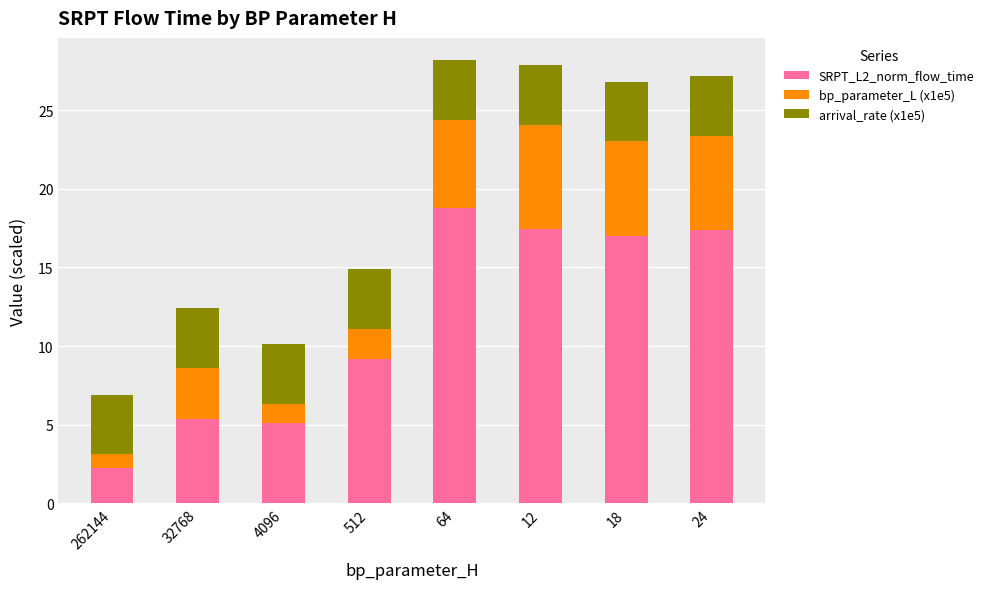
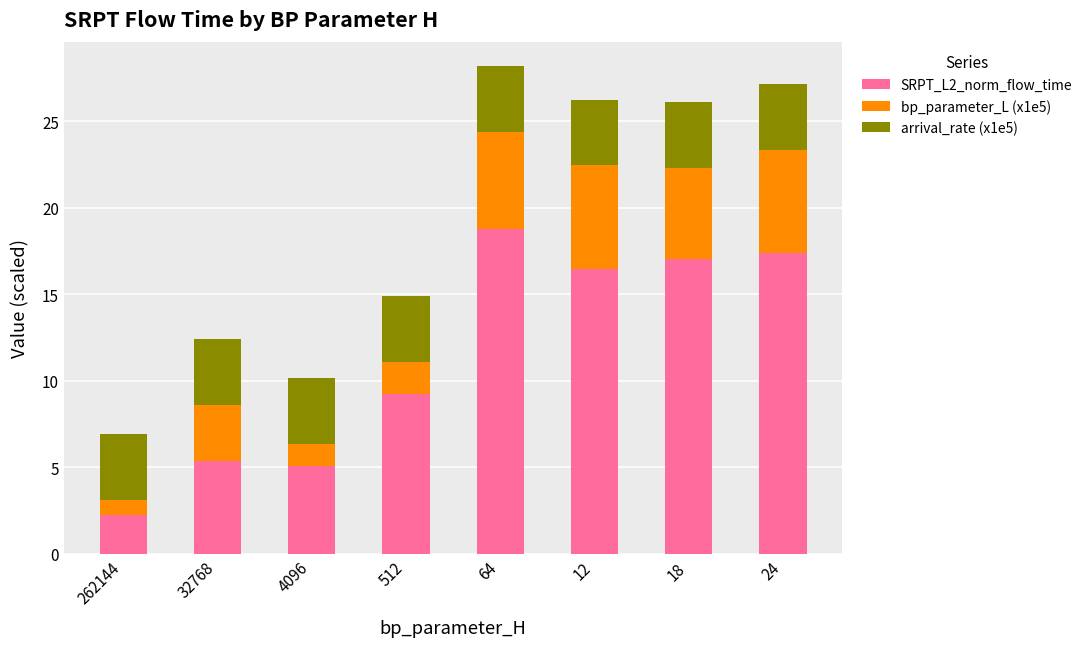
SRPT_L2_norm_flow_time, 12: 17.4 -> 16.4
bp_parameter_L (x1e5), 12: 6.6 -> 6.0
bp_parameter_L (x1e5), 18: 6.0 -> 5.3
